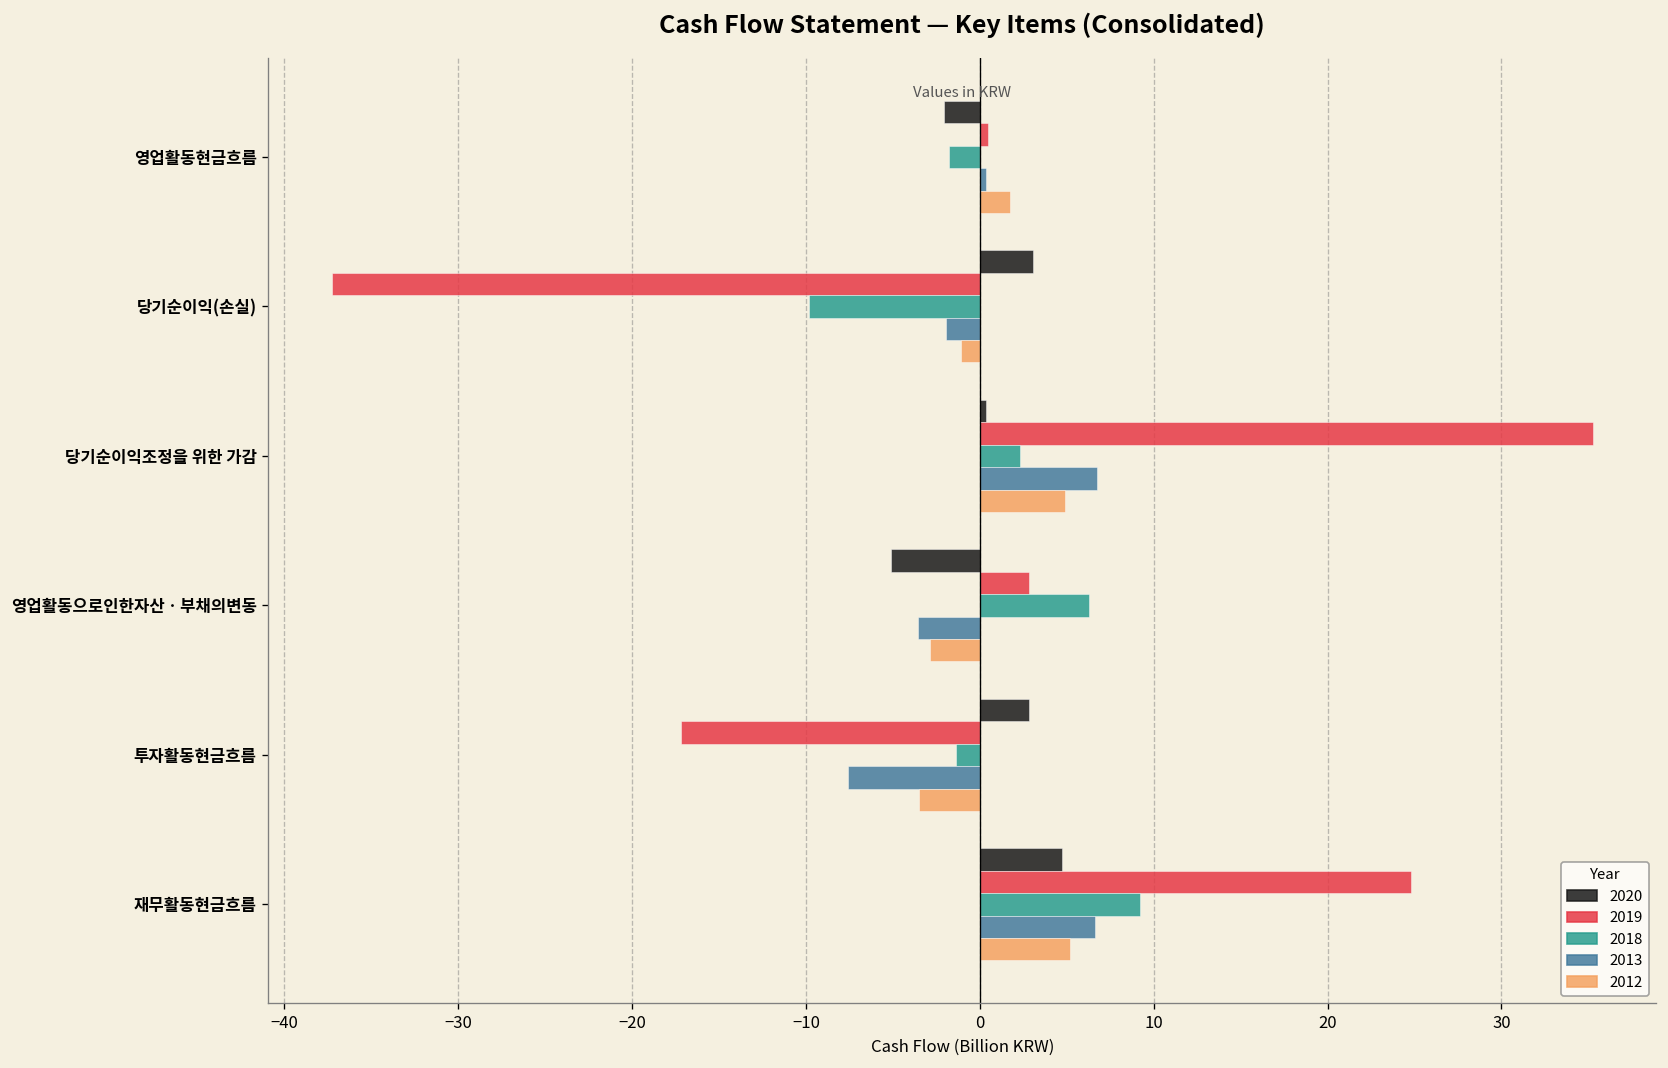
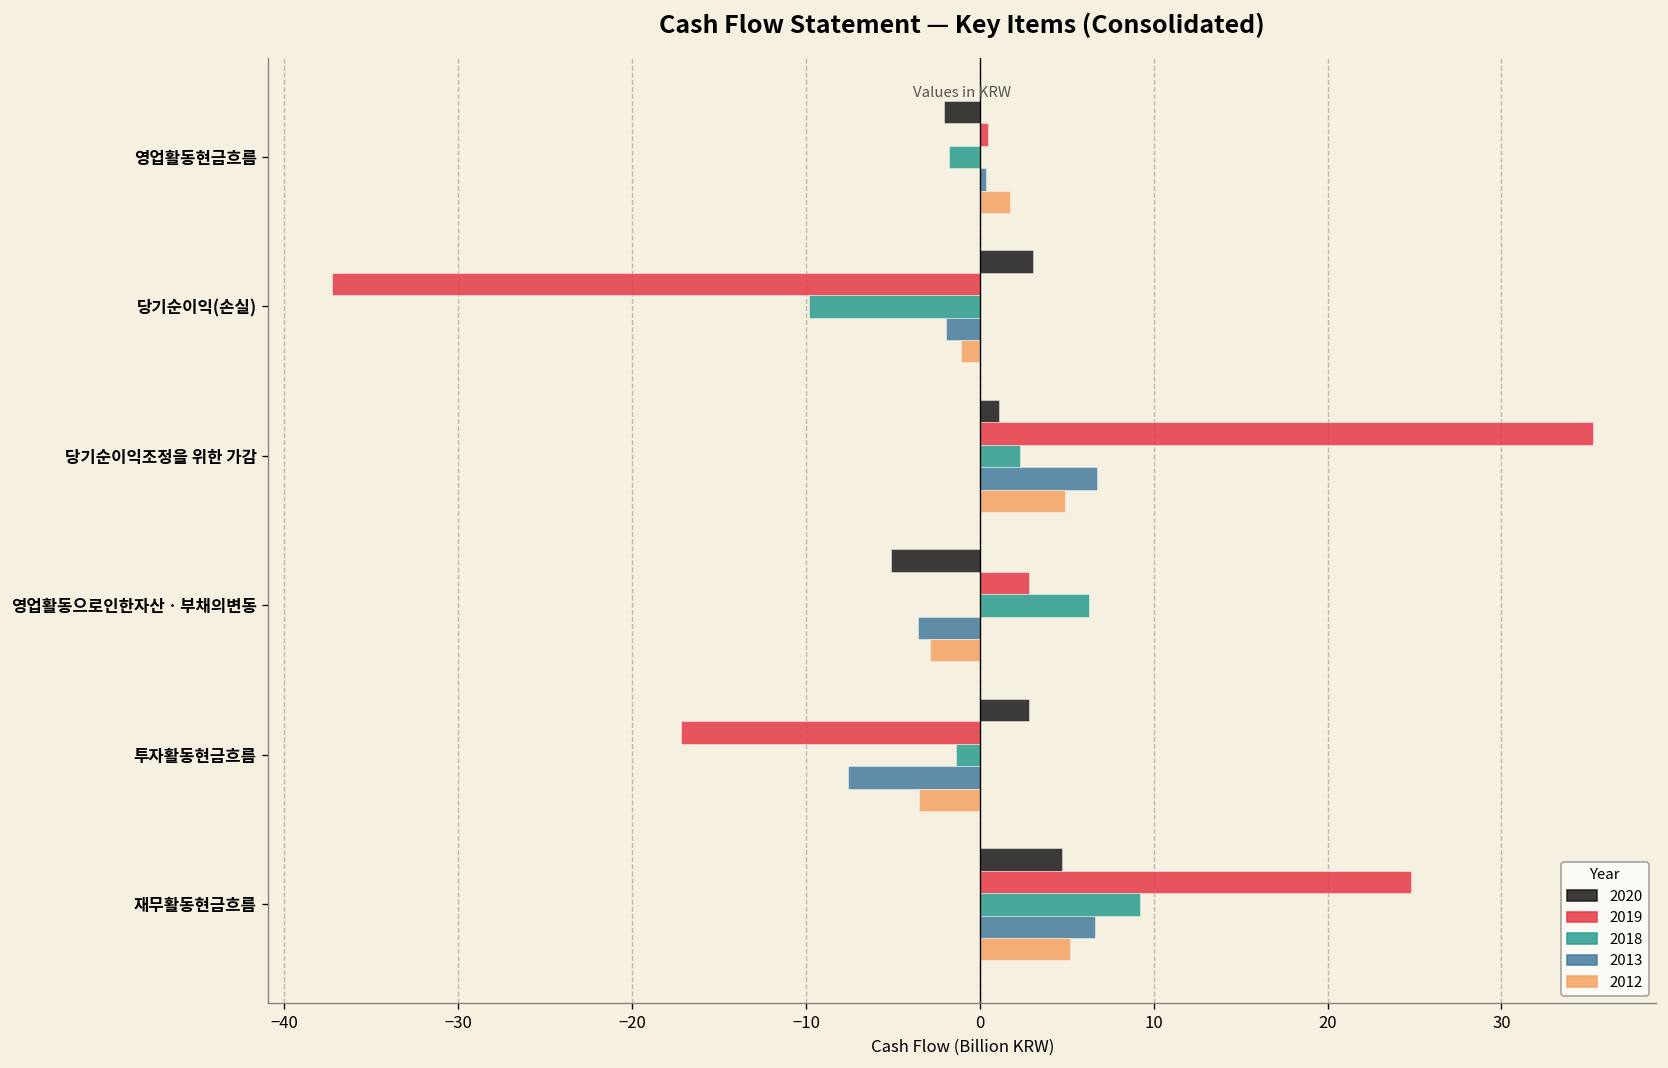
2020, 당기순이익조정을 위한 가감: 0.4 -> 1.1
